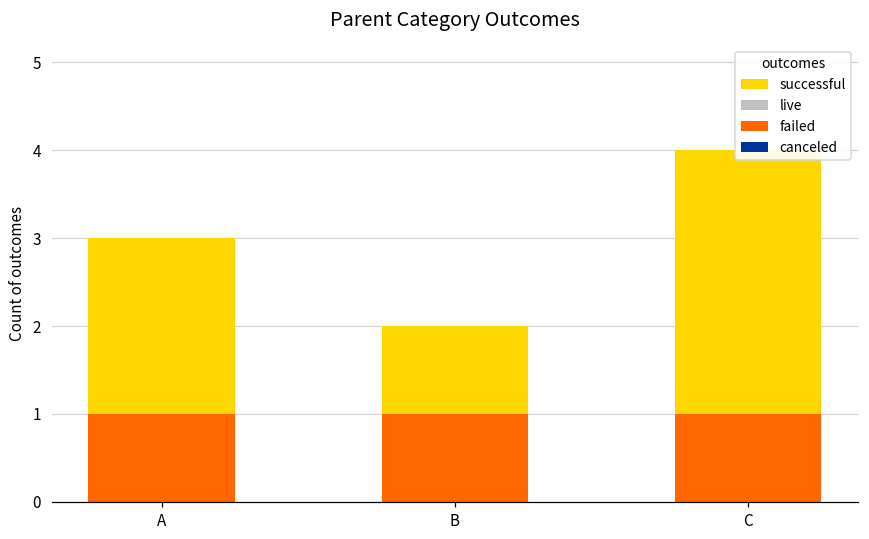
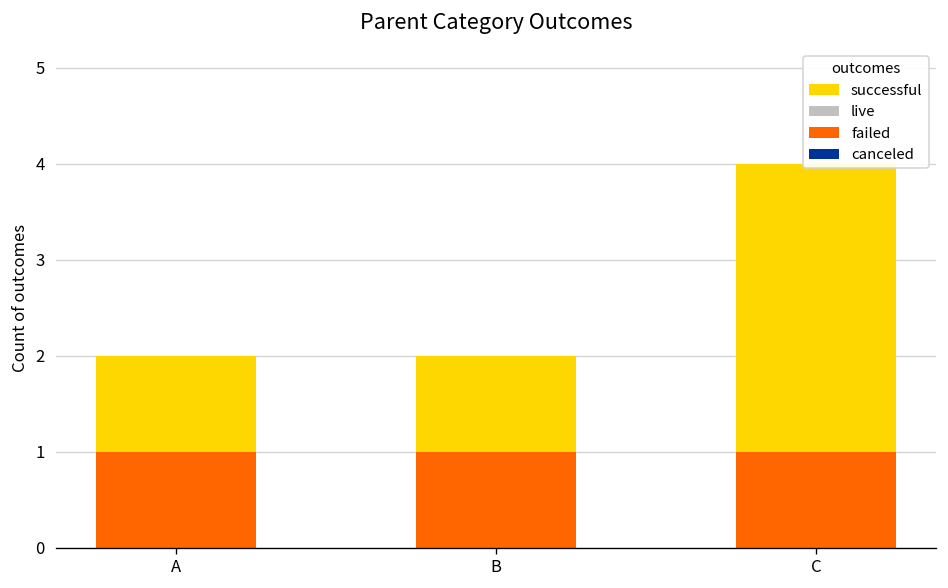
successful, A: 2 -> 1
